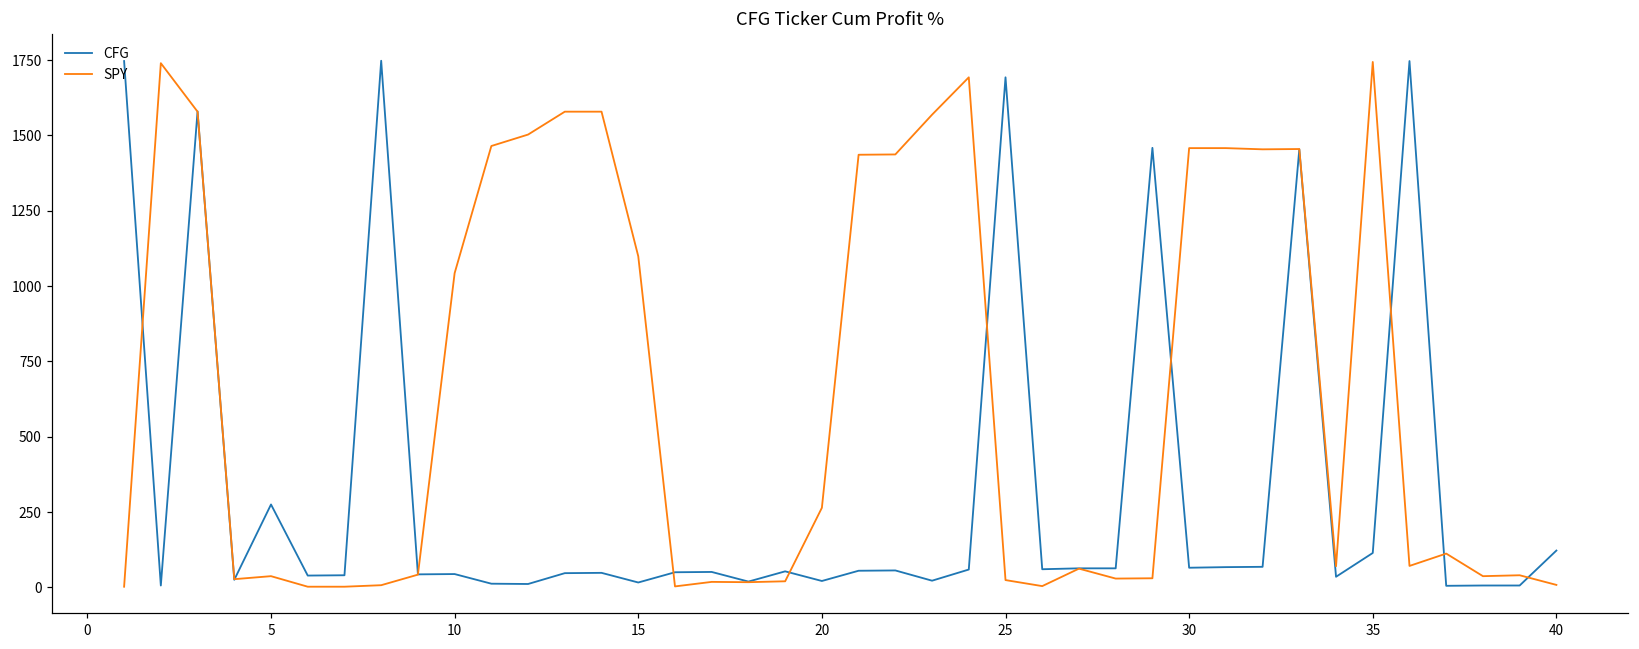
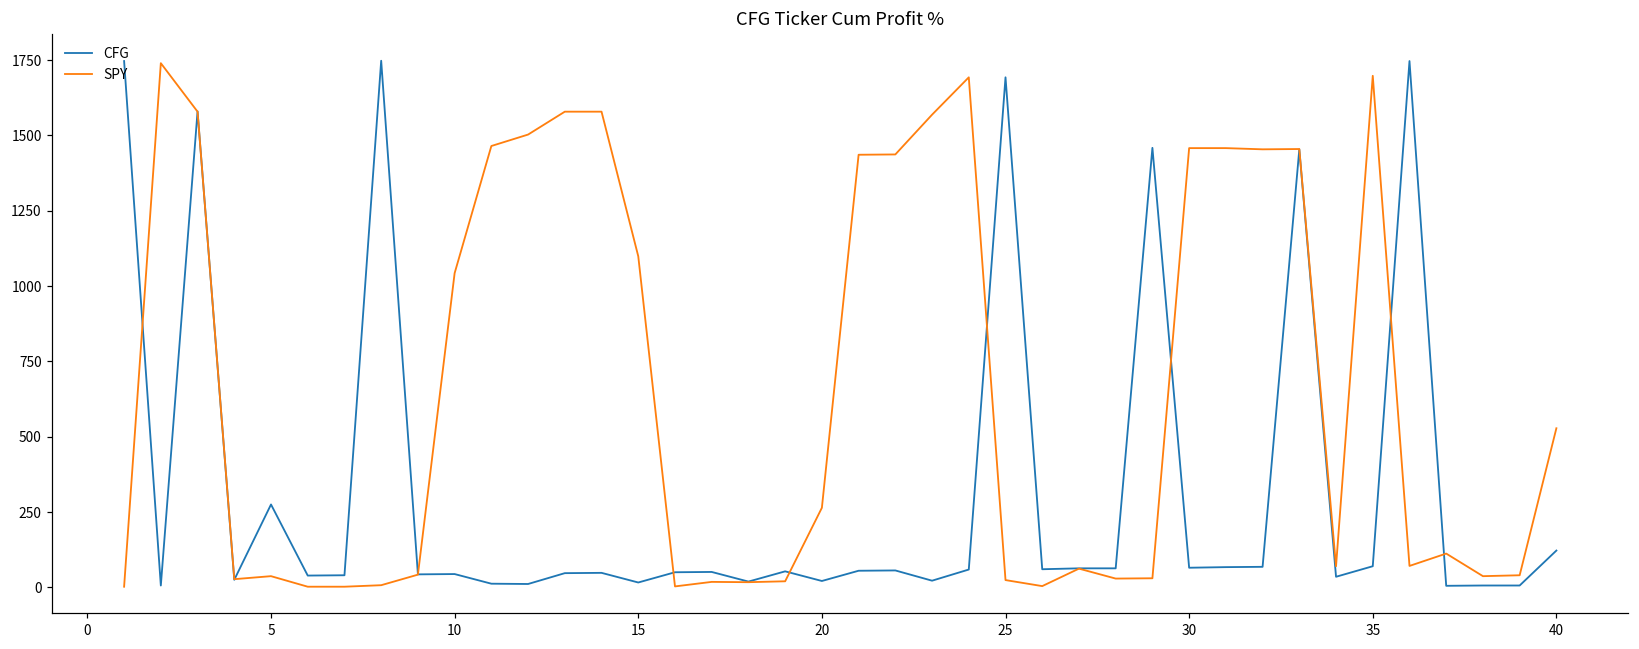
CFG, 35: 110 -> 70
SPY, 35: 1740 -> 1700
SPY, 40: 10 -> 530
